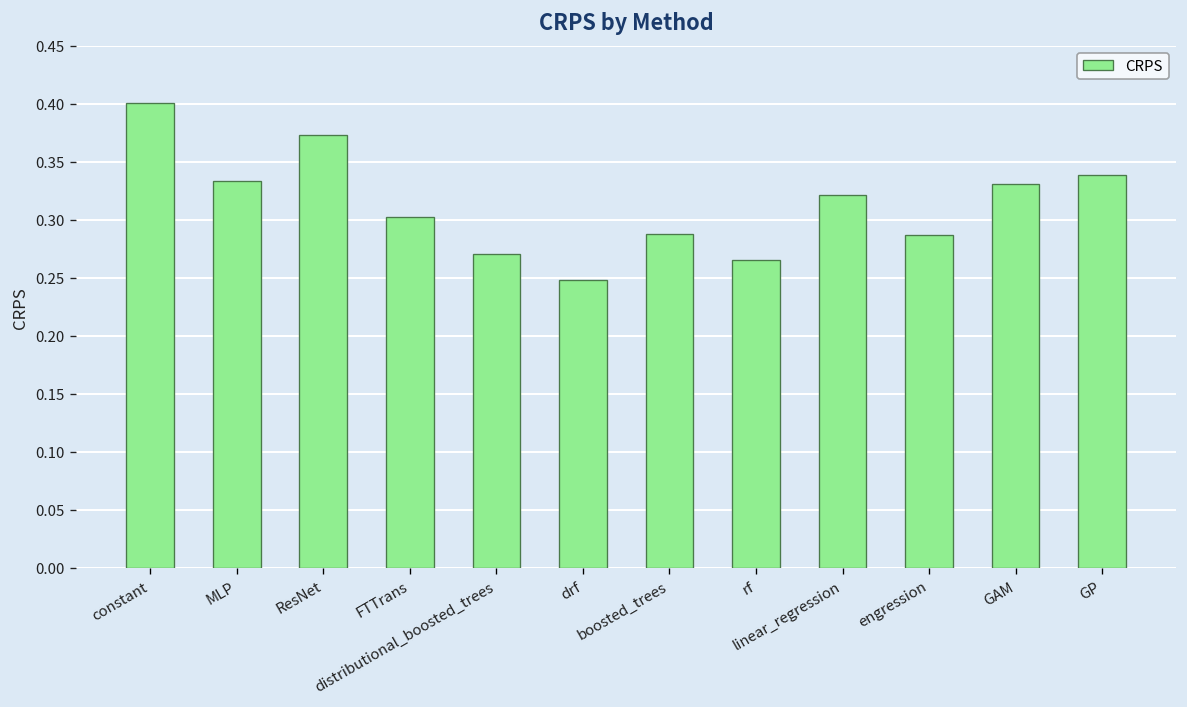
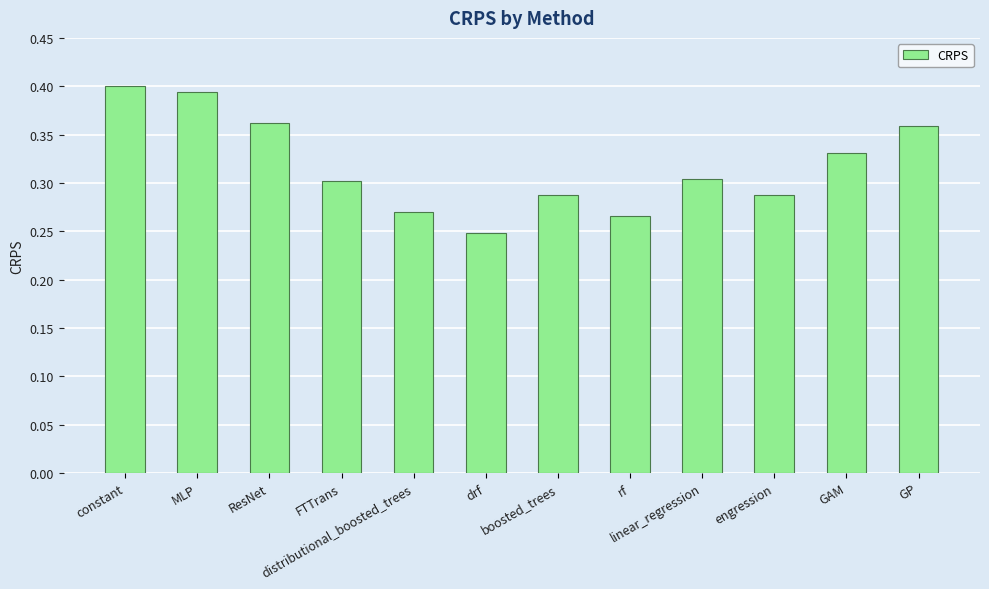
MLP: 0.33 -> 0.39
ResNet: 0.37 -> 0.36
linear_regression: 0.32 -> 0.30
GP: 0.34 -> 0.36
